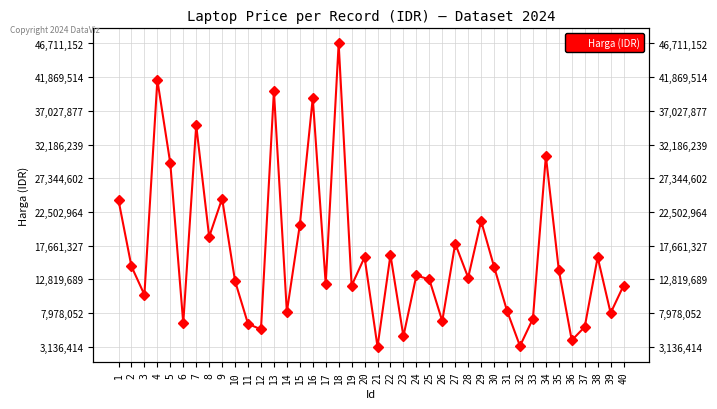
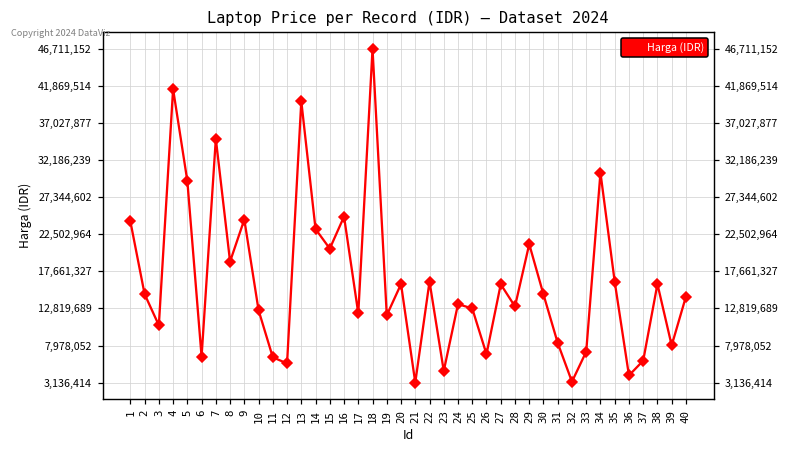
14: 8,000,000 -> 23,000,000
16: 39,000,000 -> 25,000,000
27: 18,000,000 -> 16,000,000
35: 14,000,000 -> 16,000,000
40: 12,000,000 -> 14,000,000
